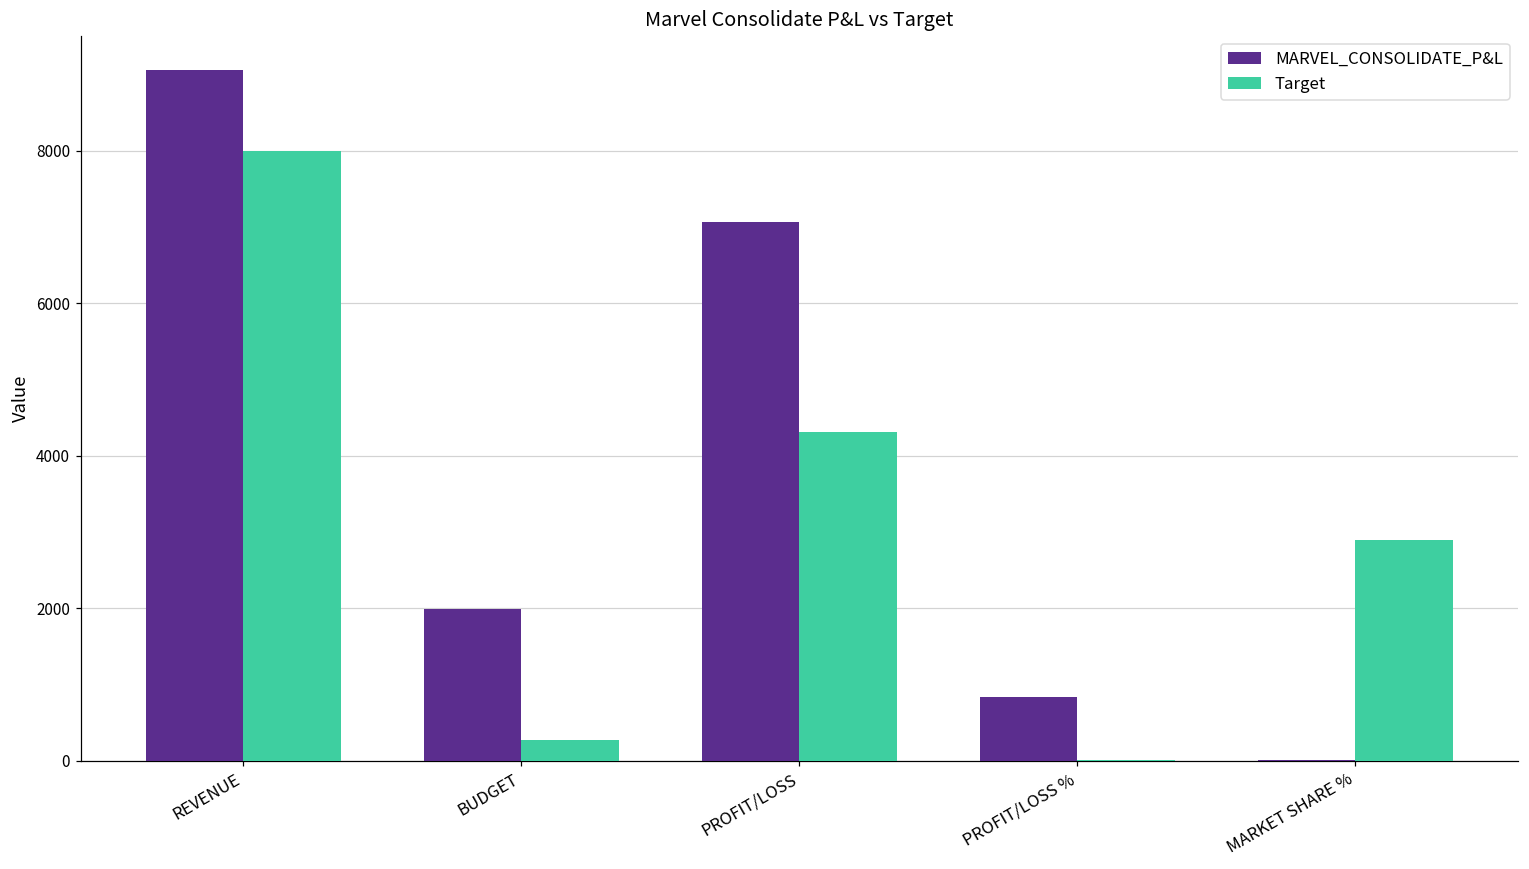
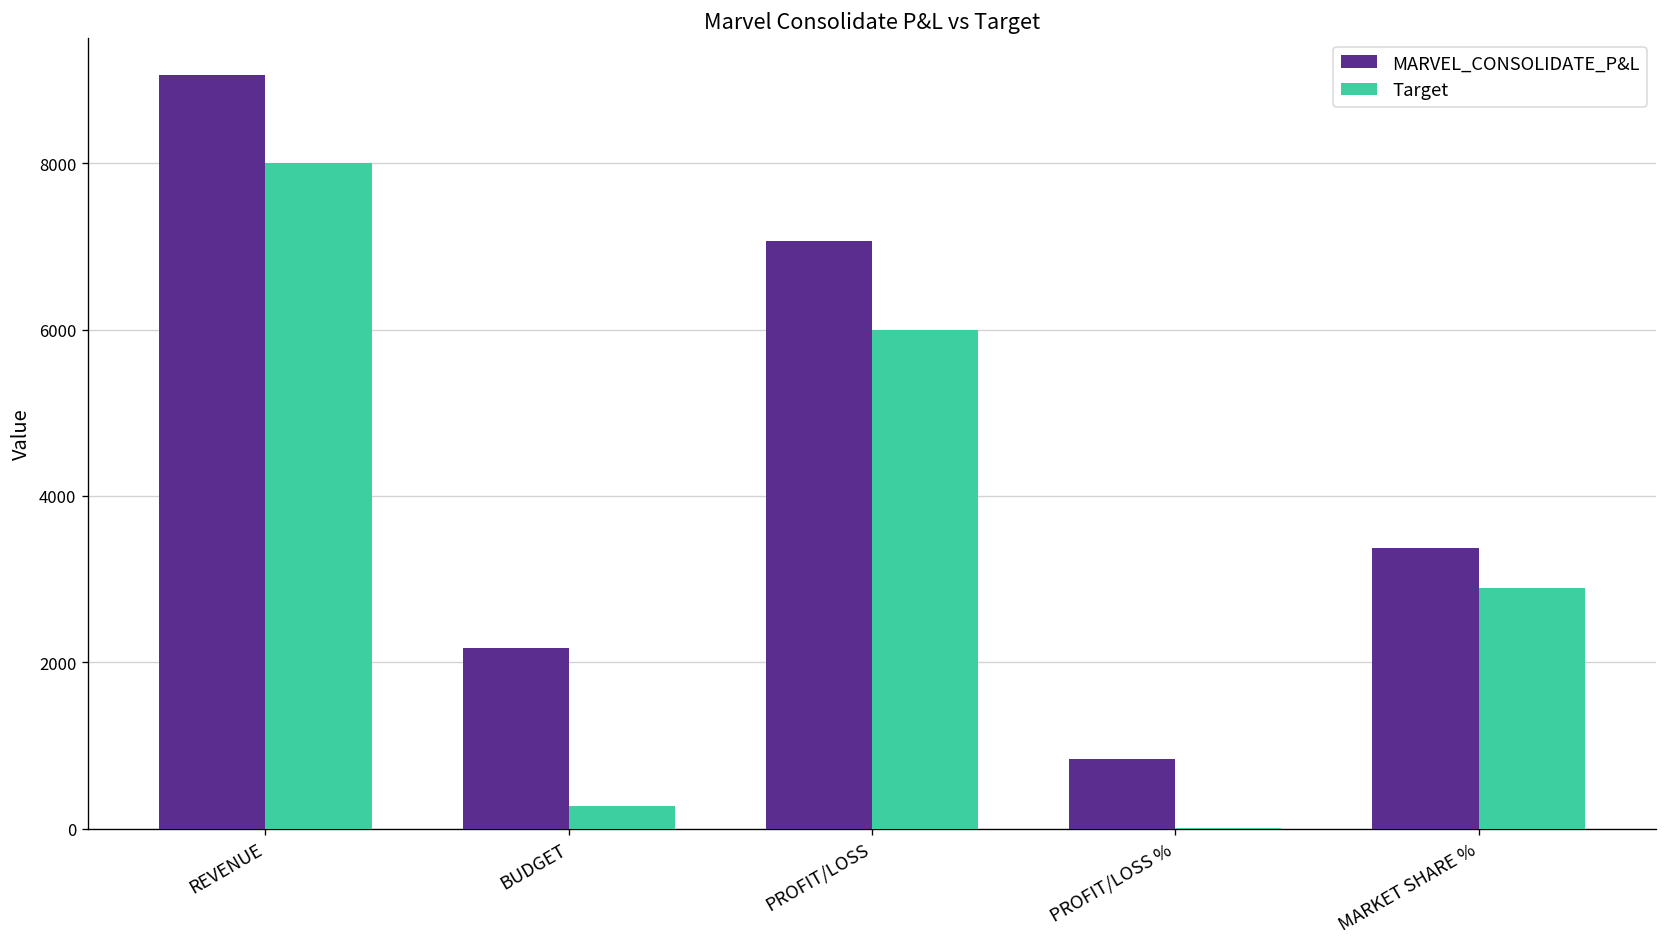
MARVEL_CONSOLIDATE_P&L, BUDGET: 2000 -> 2200
Target, PROFIT/LOSS: 4300 -> 6000
MARVEL_CONSOLIDATE_P&L, MARKET SHARE %: 0 -> 3400
